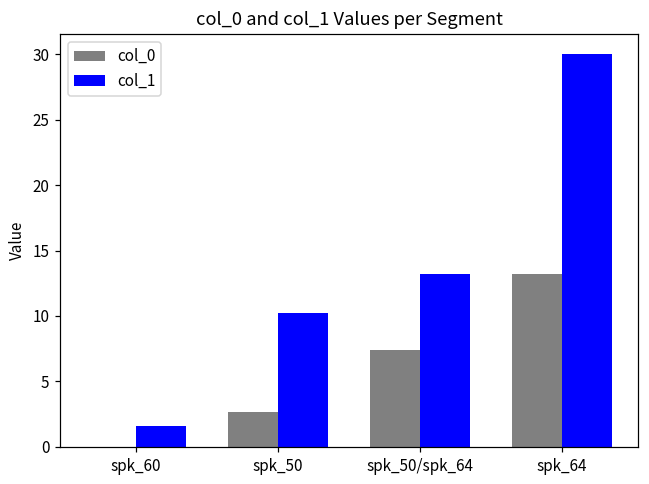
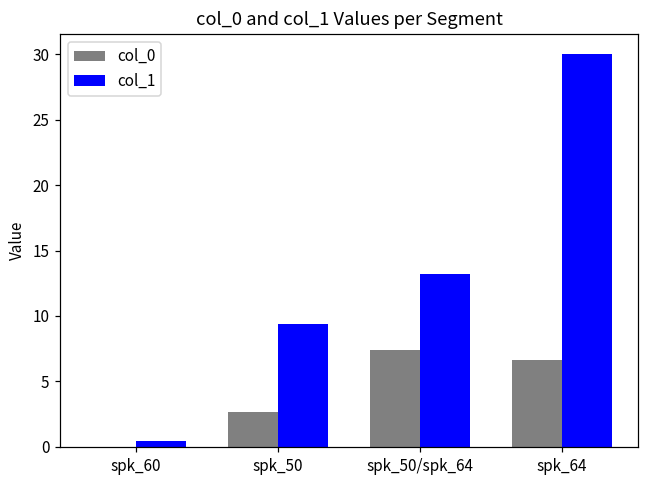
col_1, spk_60: 1.6 -> 0.5
col_1, spk_50: 10.3 -> 9.4
col_0, spk_64: 13.2 -> 6.6
